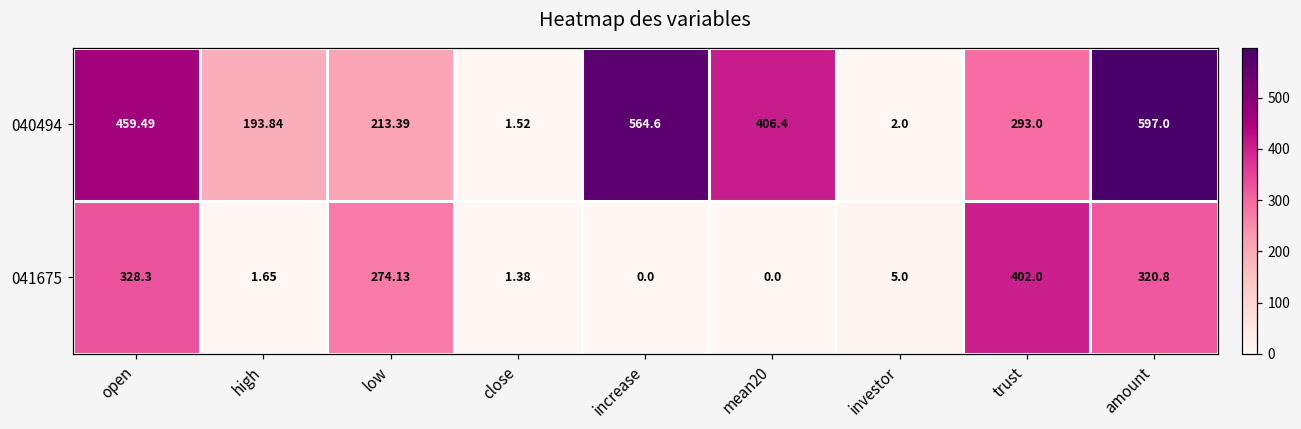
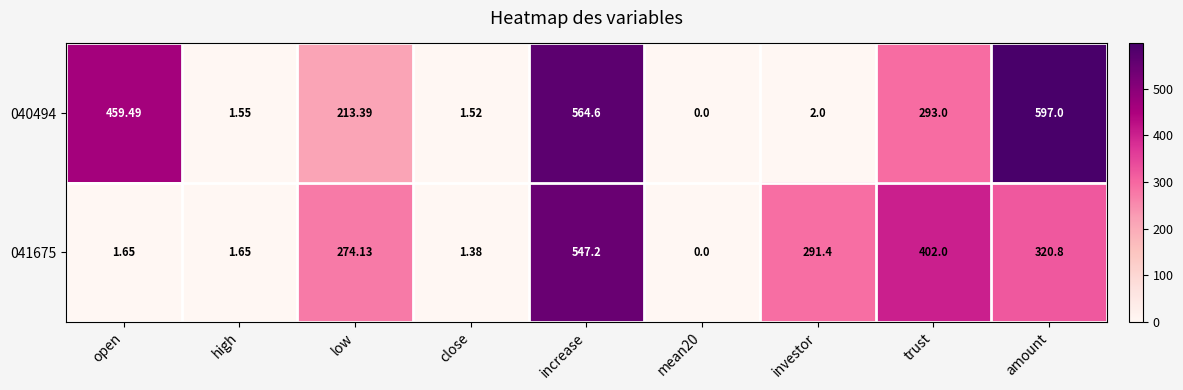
040494, high: 193.84 -> 1.55
040494, mean20: 406.4 -> 0.0
041675, open: 328.3 -> 1.65
041675, increase: 0.0 -> 547.2
041675, investor: 5.0 -> 291.4
